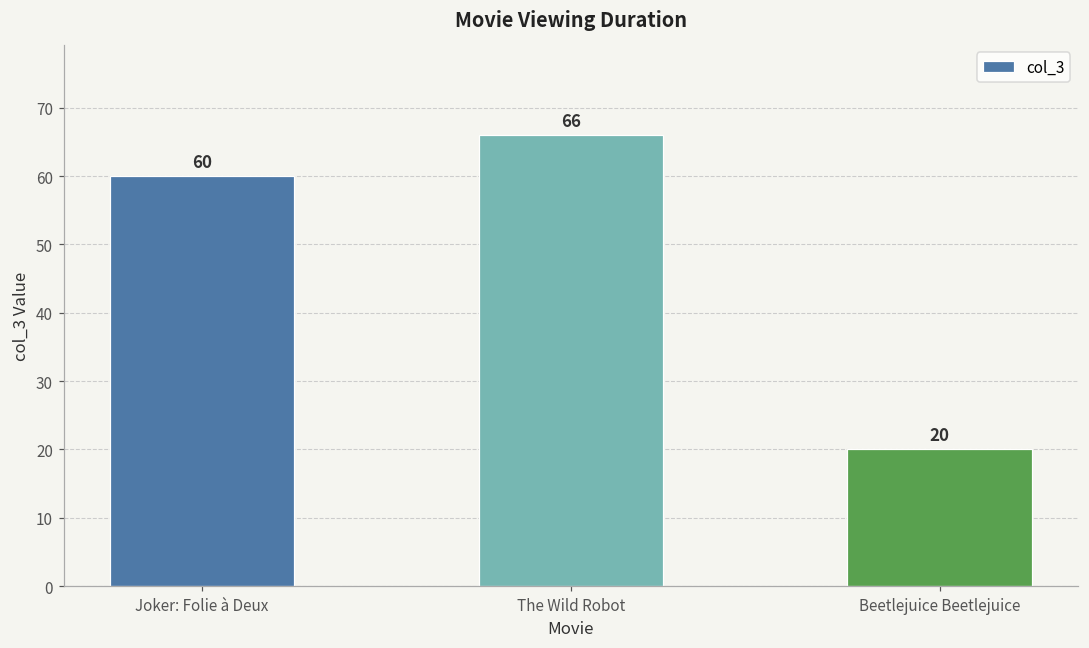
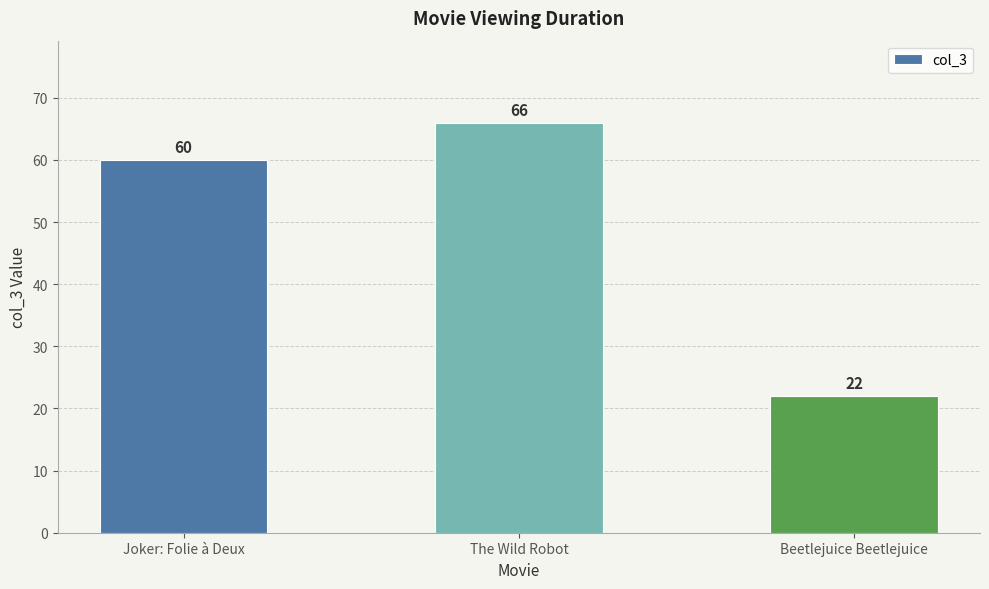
Beetlejuice Beetlejuice: 20 -> 22
